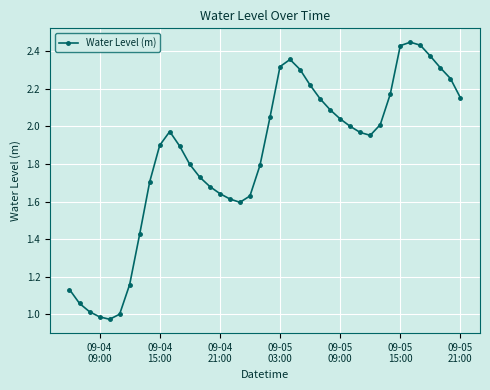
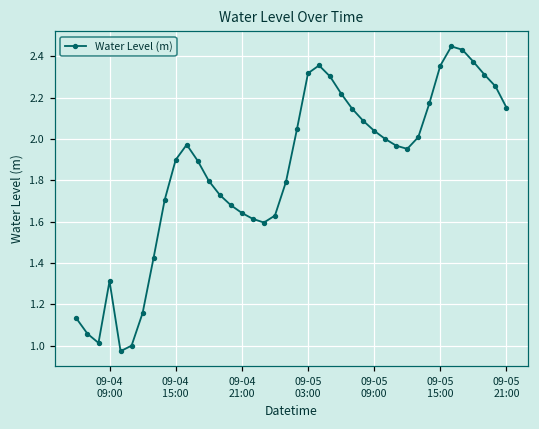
09-04 09:00: 0.99 -> 1.31
09-05 15:00: 2.43 -> 2.36
